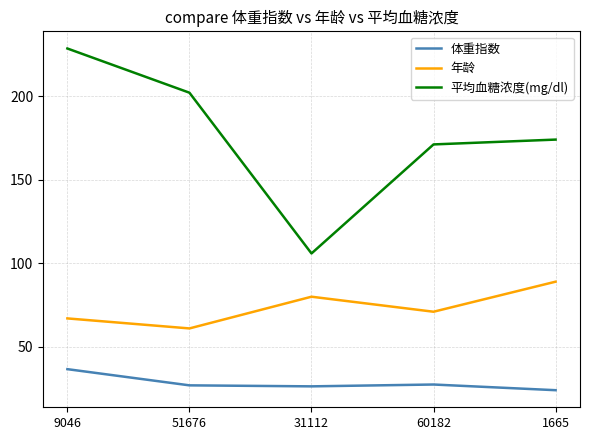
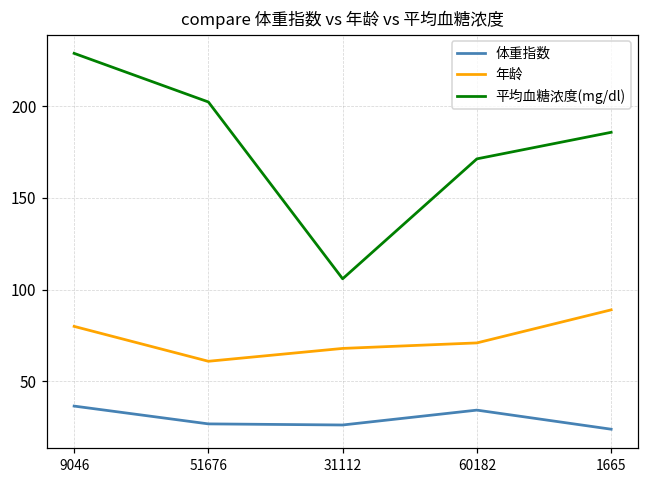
年龄, 9046: 67 -> 80
年龄, 31112: 80 -> 68
体重指数, 60182: 27 -> 34
平均血糖浓度(mg/dl), 1665: 174 -> 186
